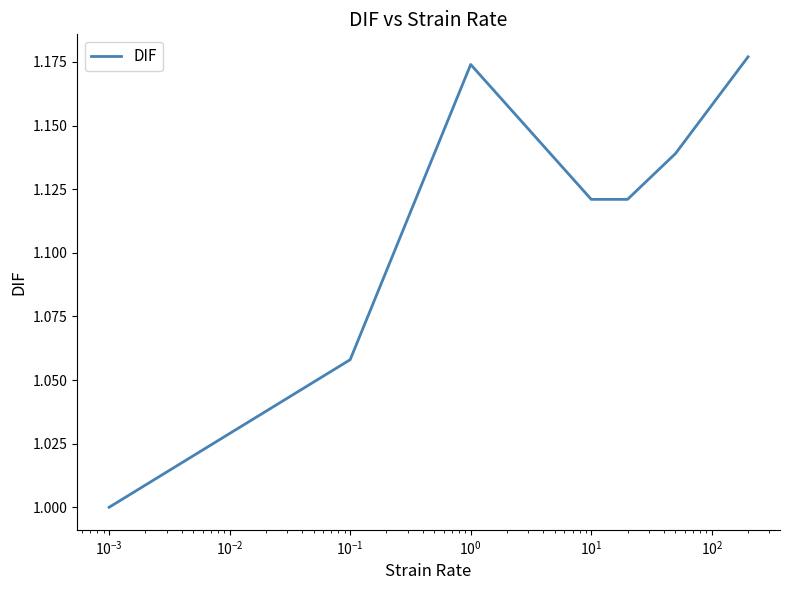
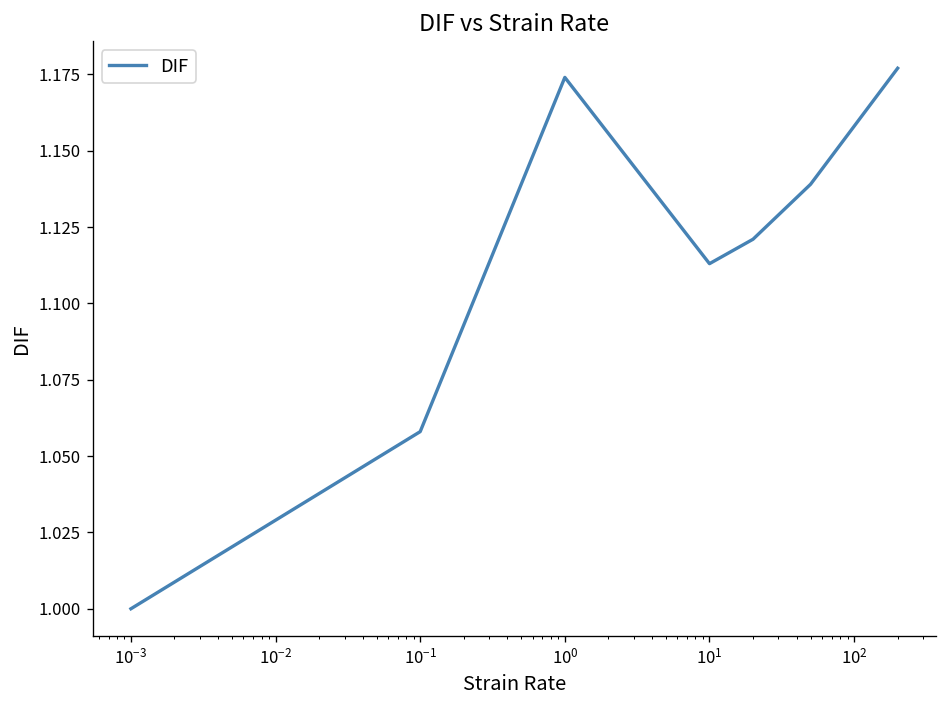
10^1: 1.121 -> 1.113
